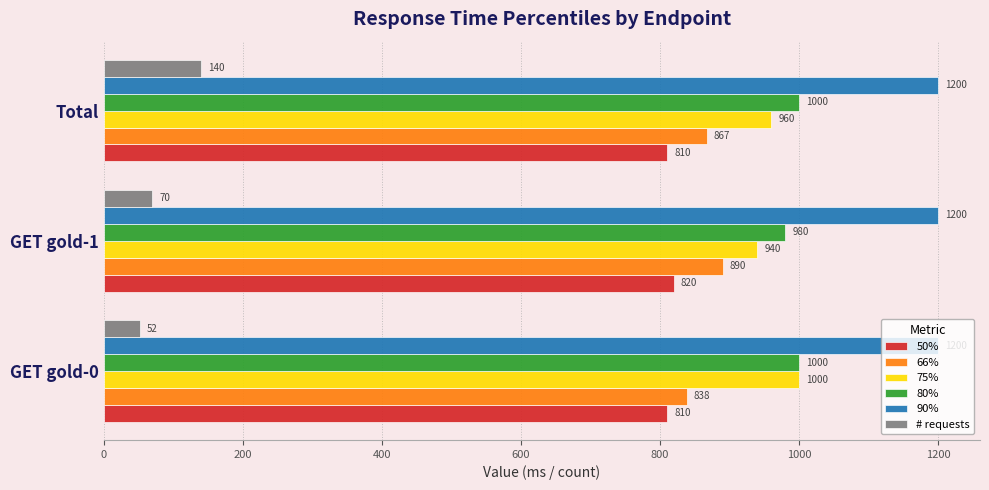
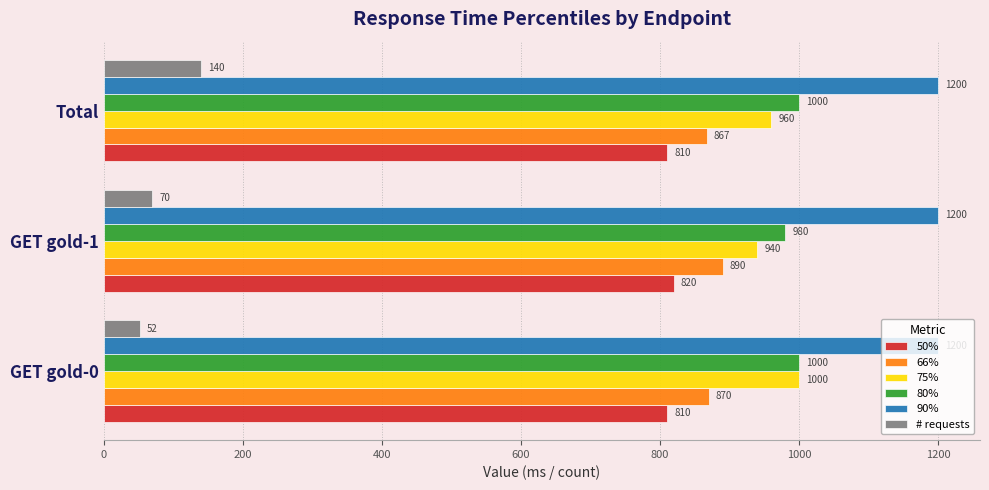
66%, GET gold-0: 838 -> 870
